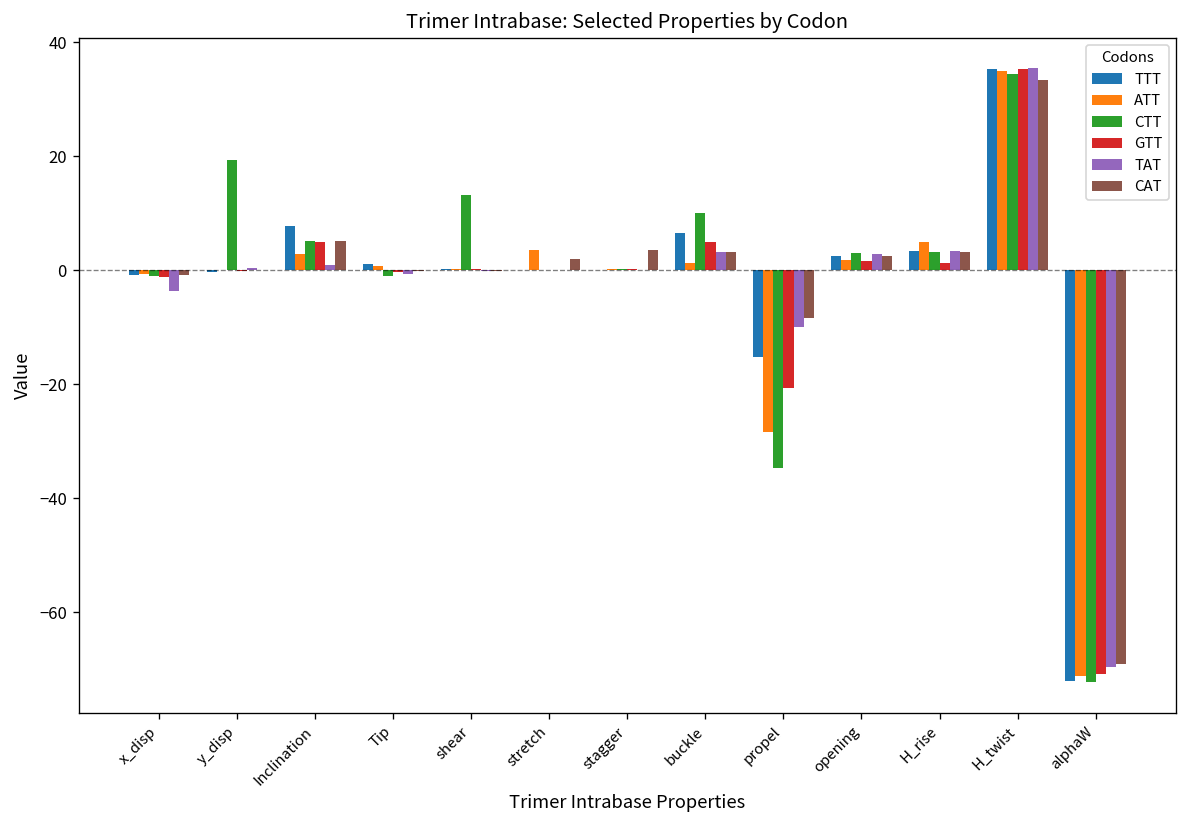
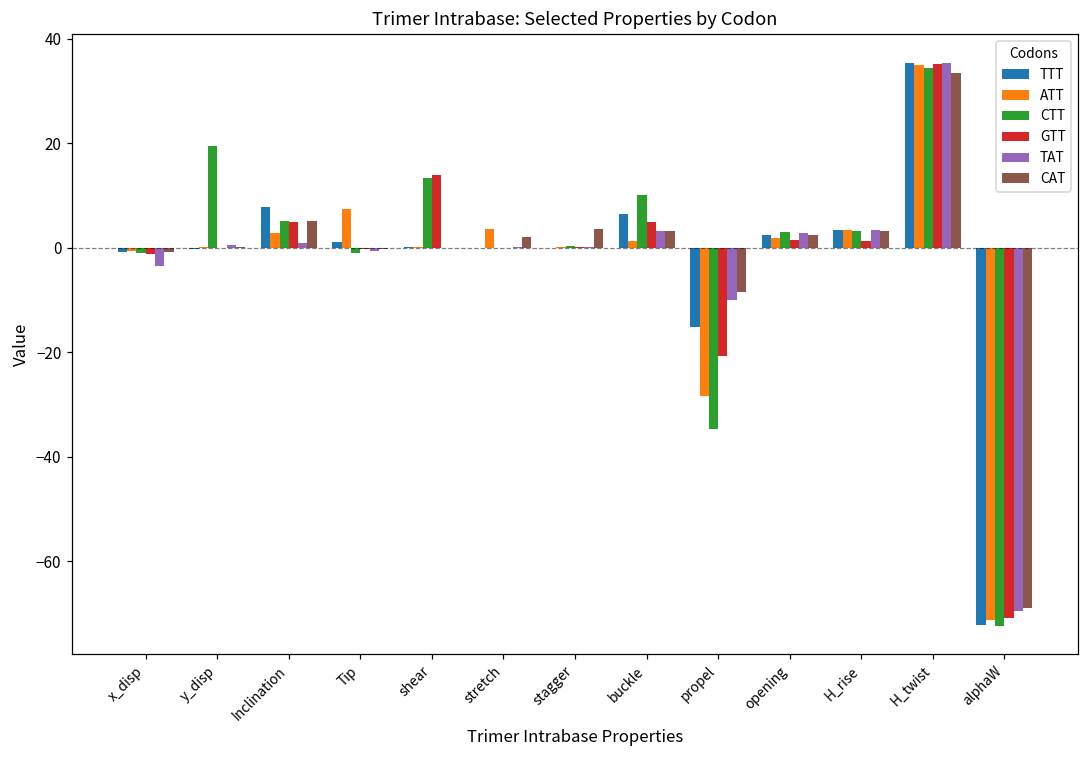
ATT, Tip: 1 -> 7
GTT, shear: 0 -> 14
ATT, H_rise: 5 -> 3
